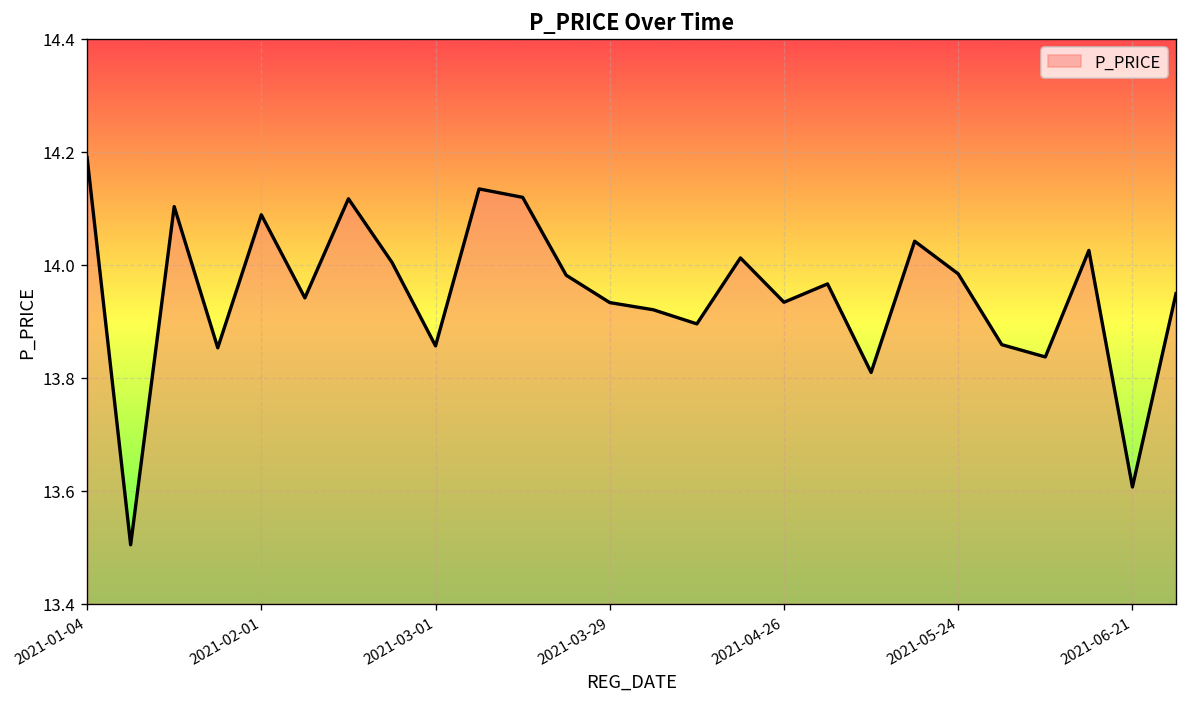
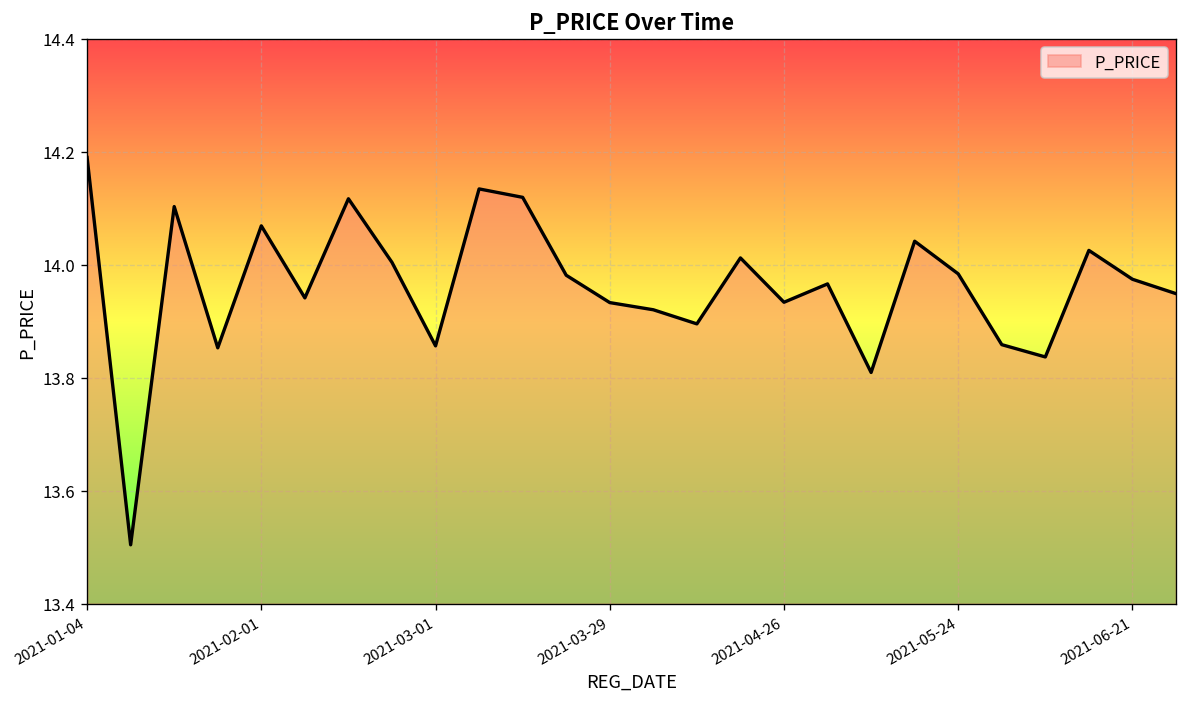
2021-02-01: 14.09 -> 14.07
2021-06-21: 13.61 -> 13.97
